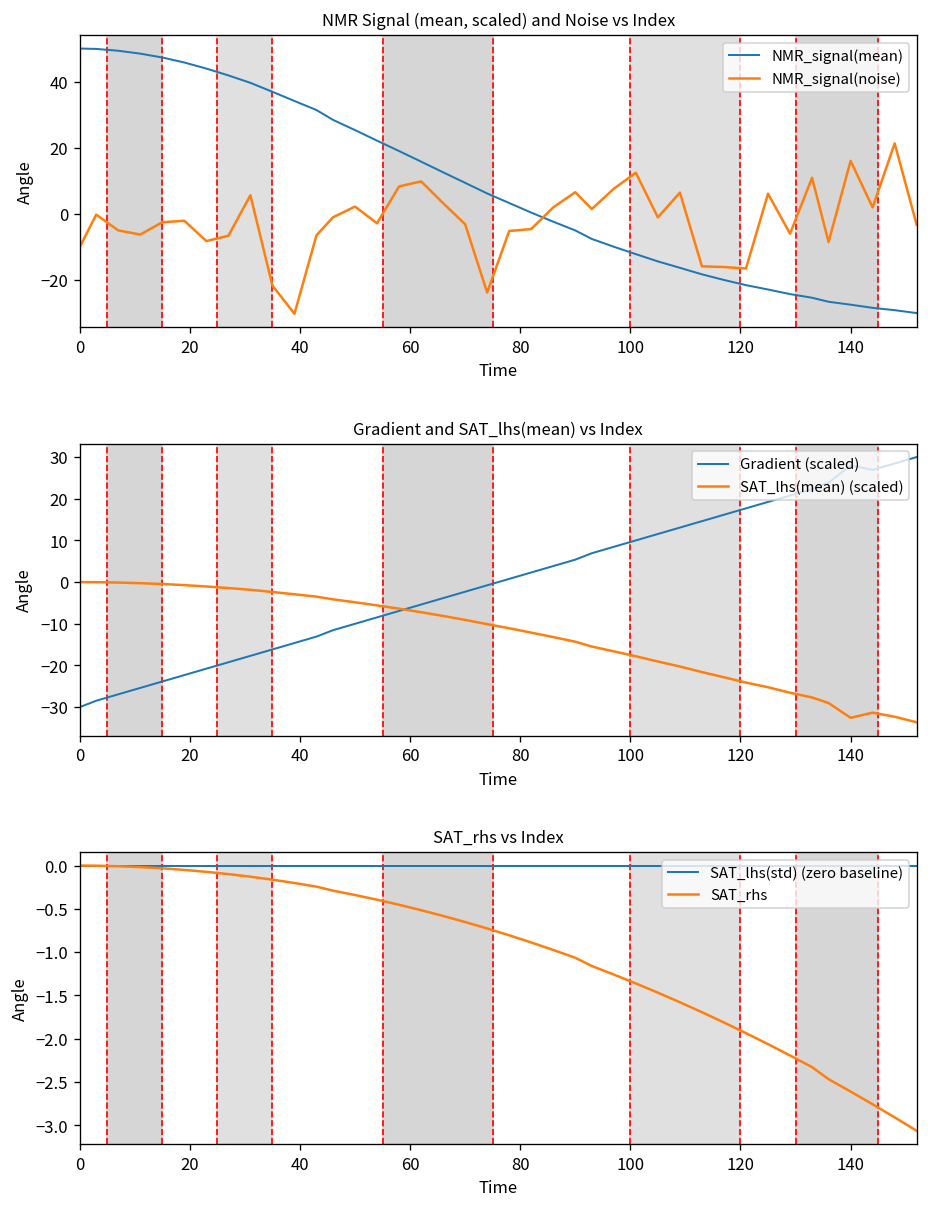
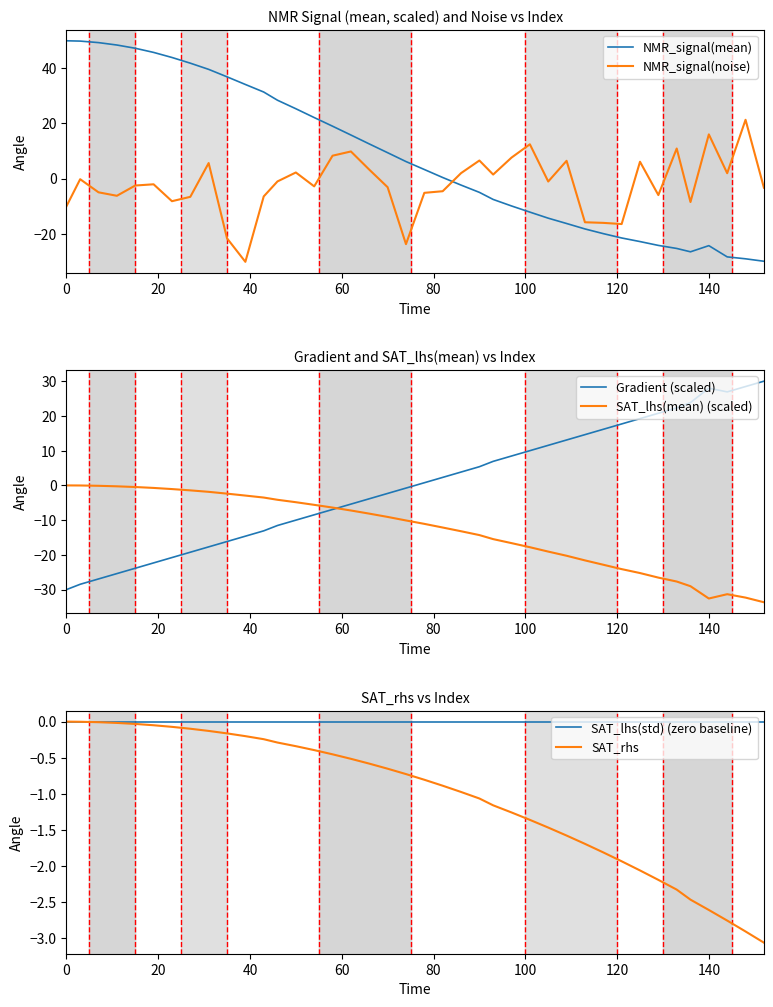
NMR Signal (mean, scaled) and Noise vs Index, NMR_signal(mean), 140: -27 -> -24
